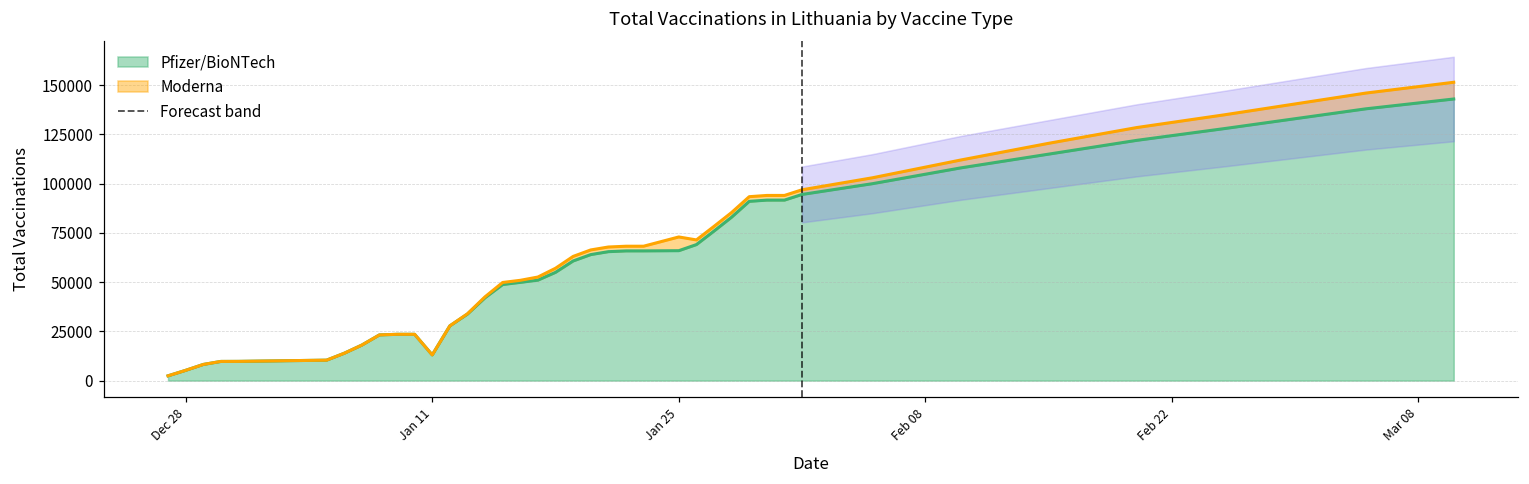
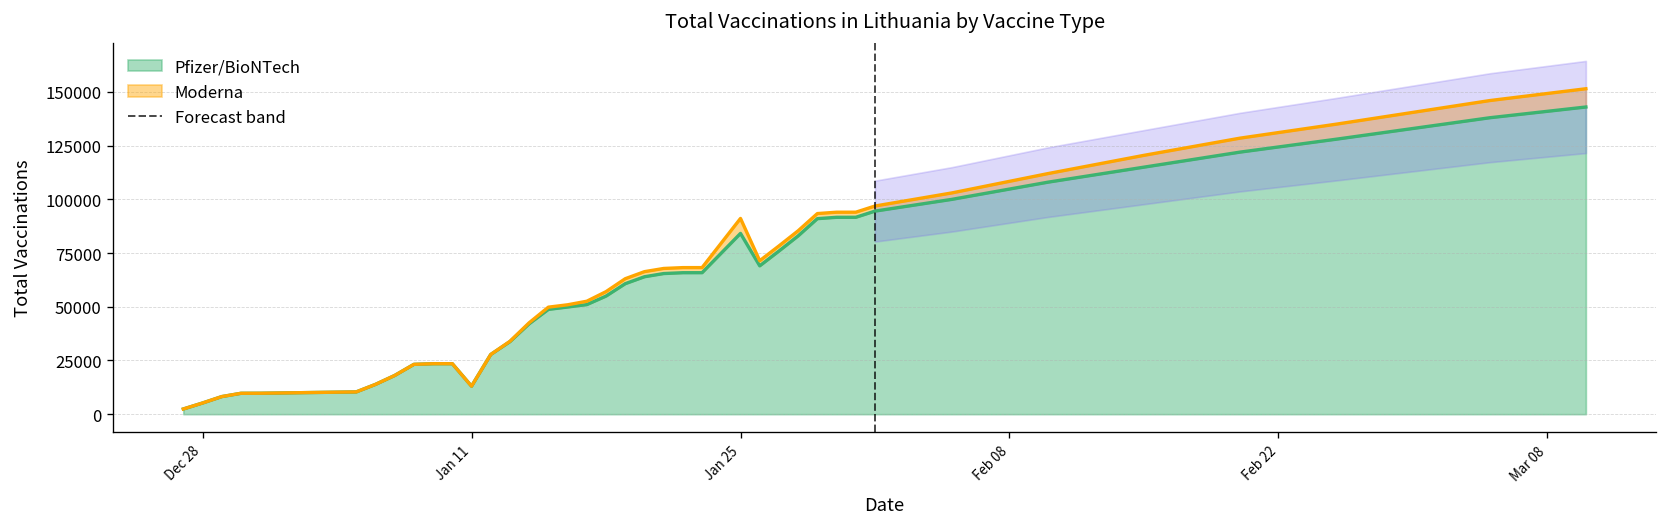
Pfizer/BioNTech, Jan 25: 66000 -> 84000
